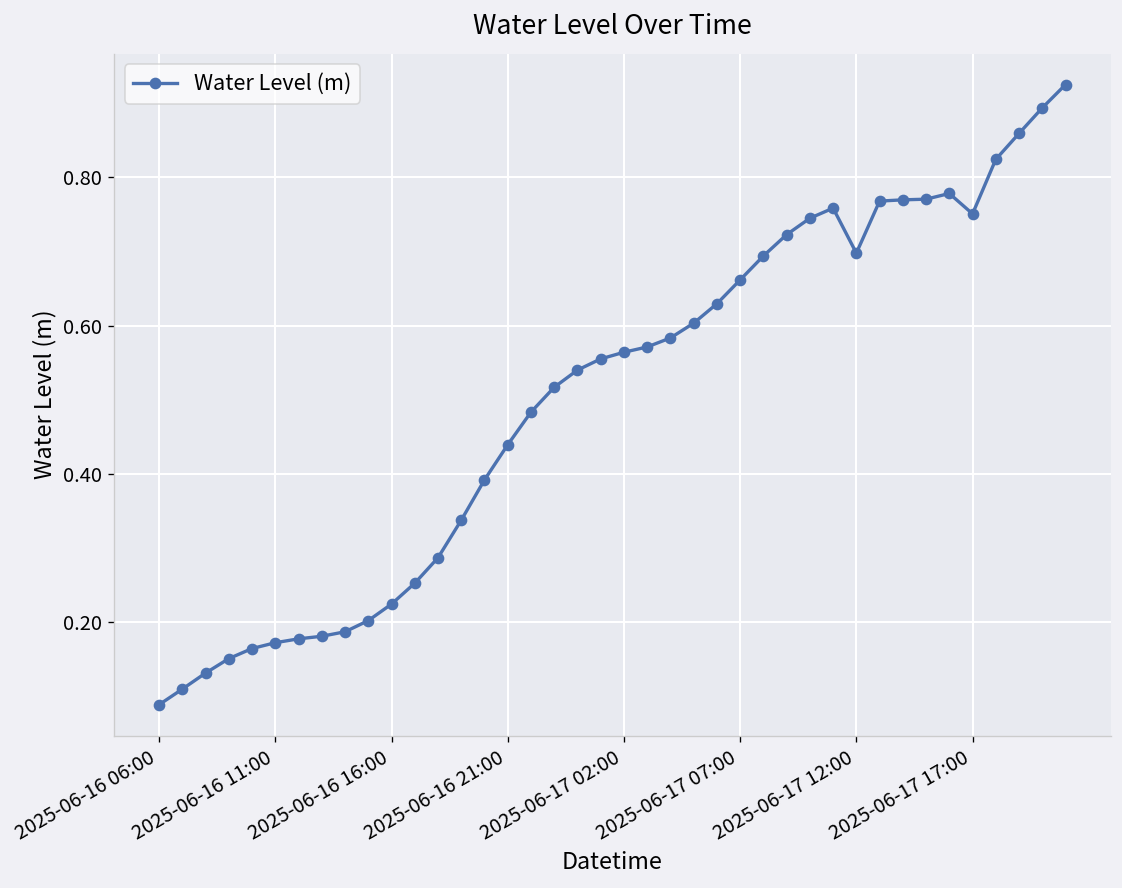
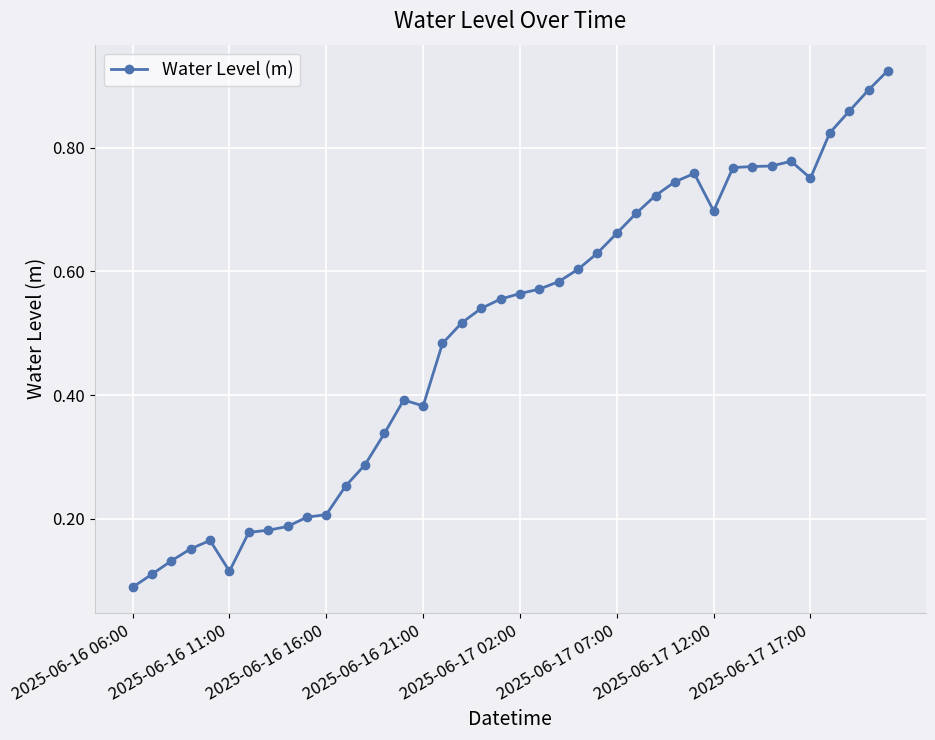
2025-06-16 11:00: 0.17 -> 0.12
2025-06-16 16:00: 0.22 -> 0.21
2025-06-16 21:00: 0.44 -> 0.38
